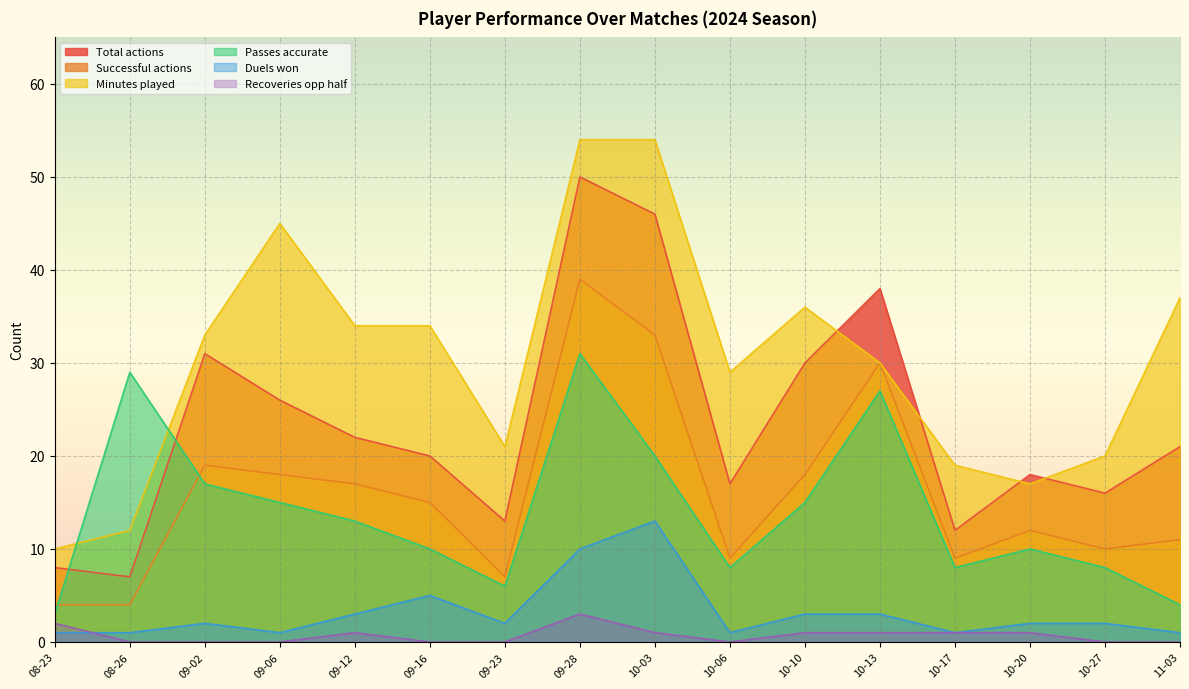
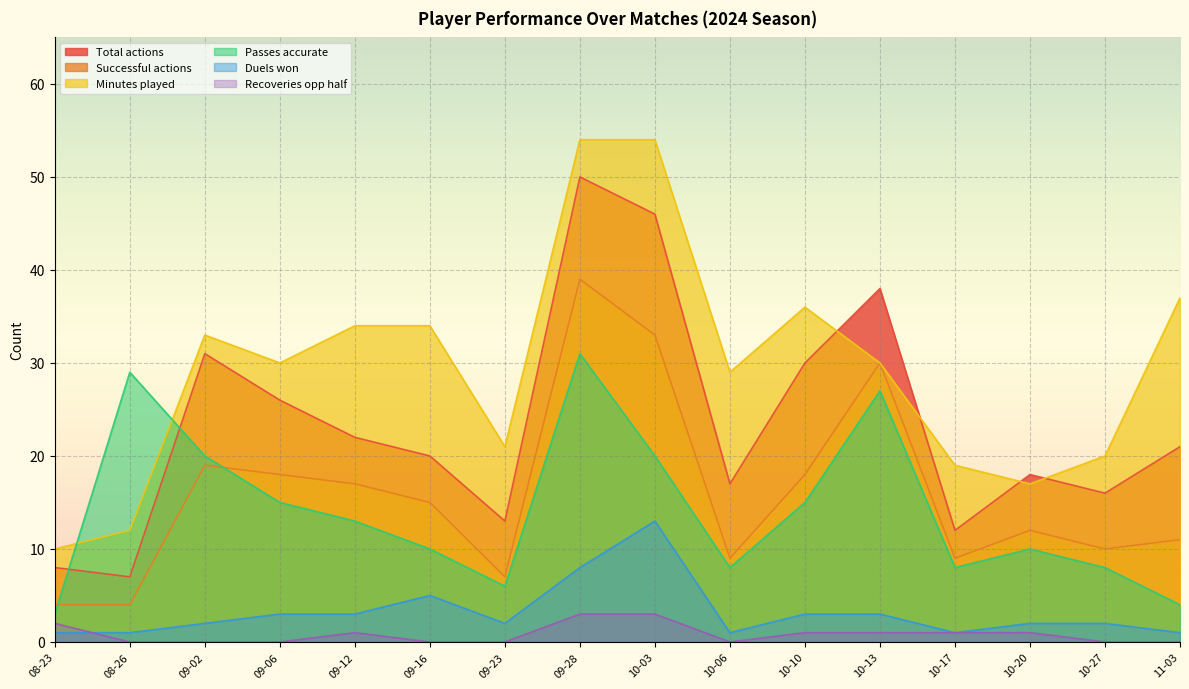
Passes accurate, 09-02: 17 -> 20
Minutes played, 09-06: 45 -> 30
Duels won, 09-06: 1 -> 3
Duels won, 09-28: 10 -> 8
Recoveries opp half, 10-03: 1 -> 3
